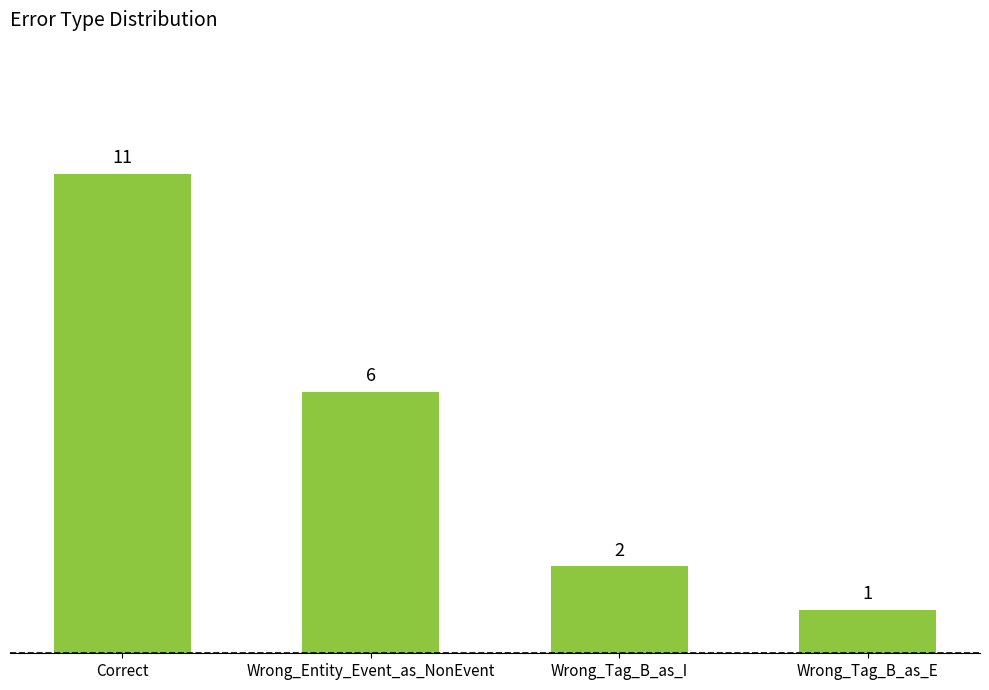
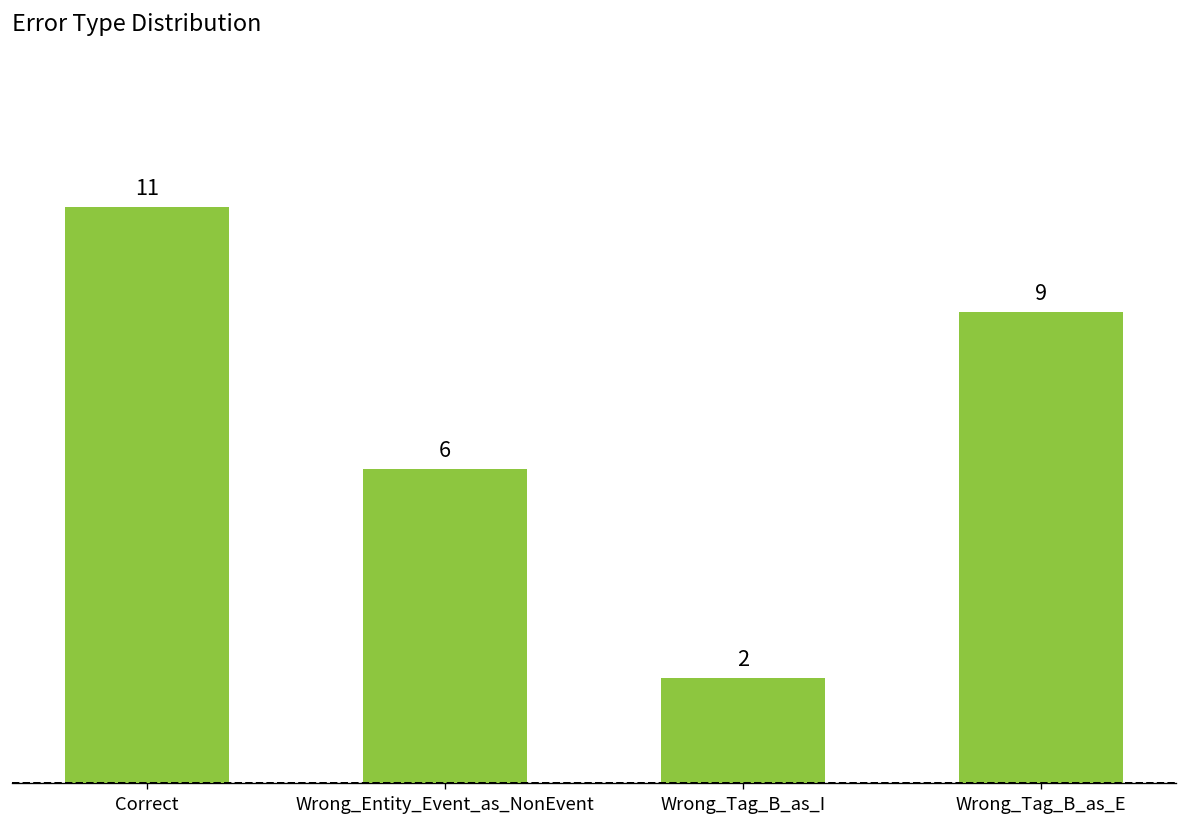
Wrong_Tag_B_as_E: 1 -> 9
